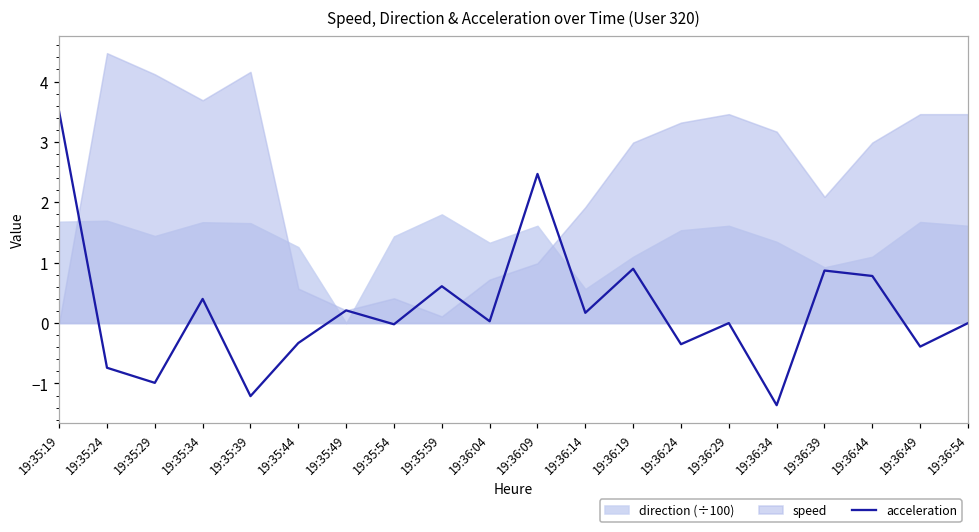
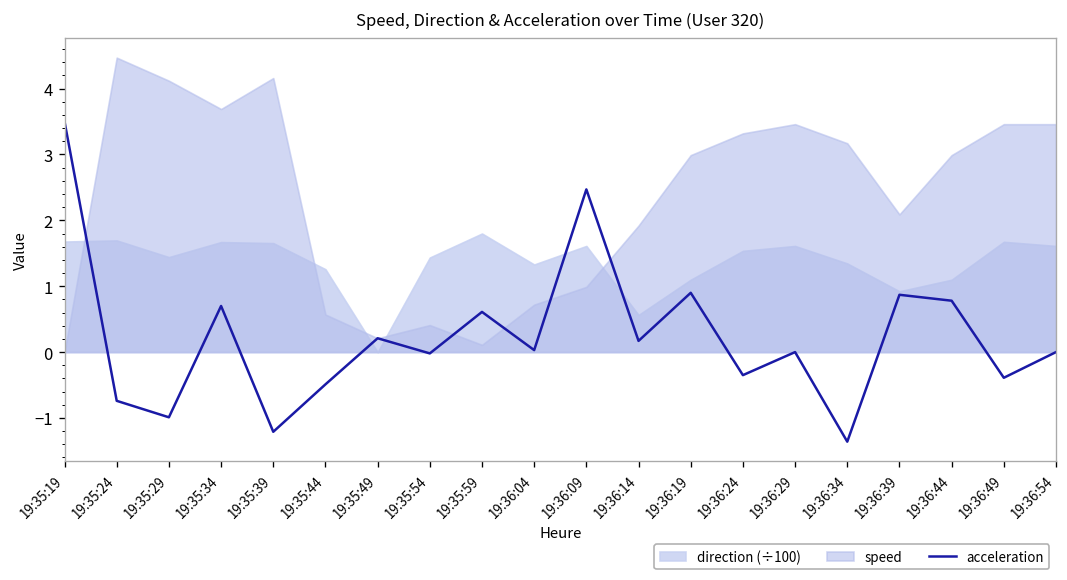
acceleration, 19:35:34: 0.4 -> 0.7
acceleration, 19:35:44: -0.3 -> -0.5
